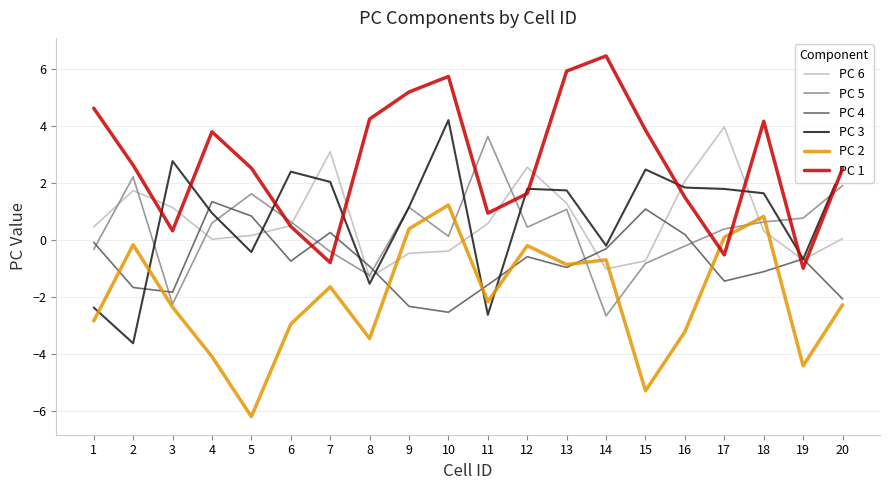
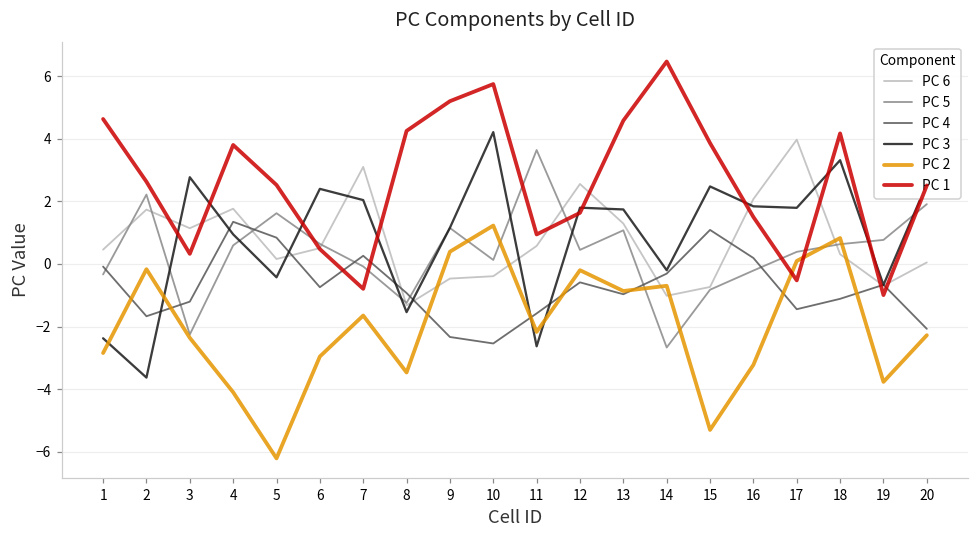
PC 4, 3: -1.8 -> -1.2
PC 6, 4: 0.0 -> 1.8
PC 5, 7: -0.4 -> -0.1
PC 1, 13: 5.9 -> 4.6
PC 3, 18: 1.6 -> 3.3
PC 2, 19: -4.4 -> -3.8
